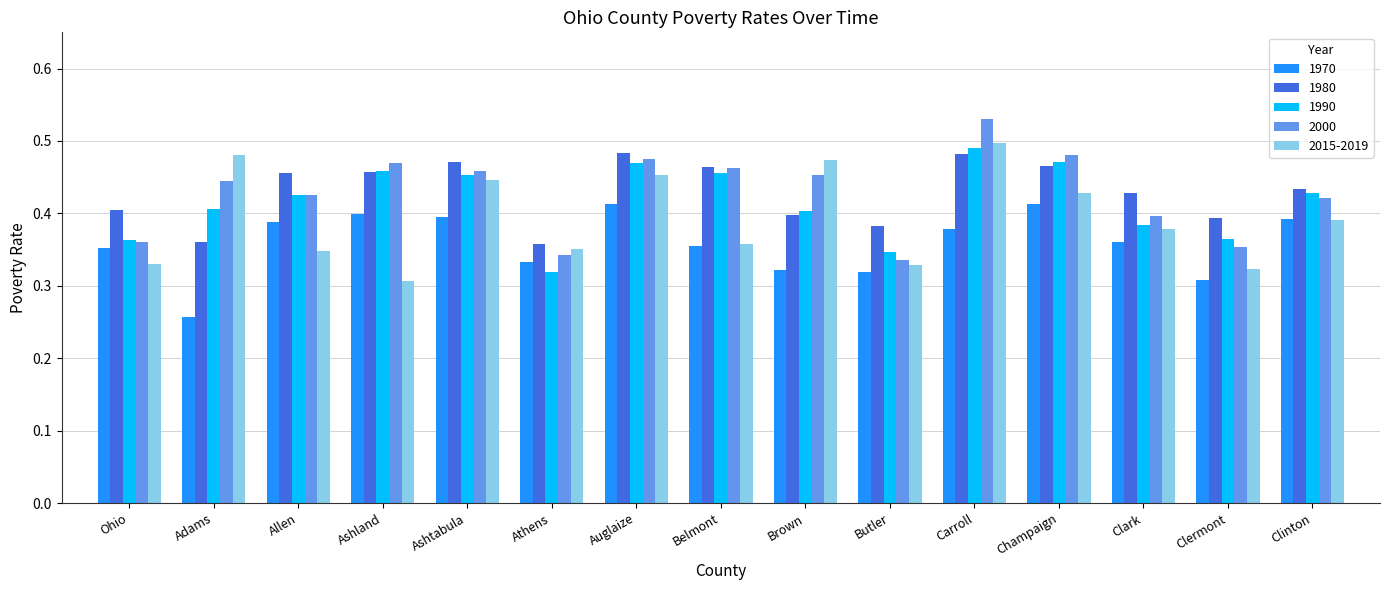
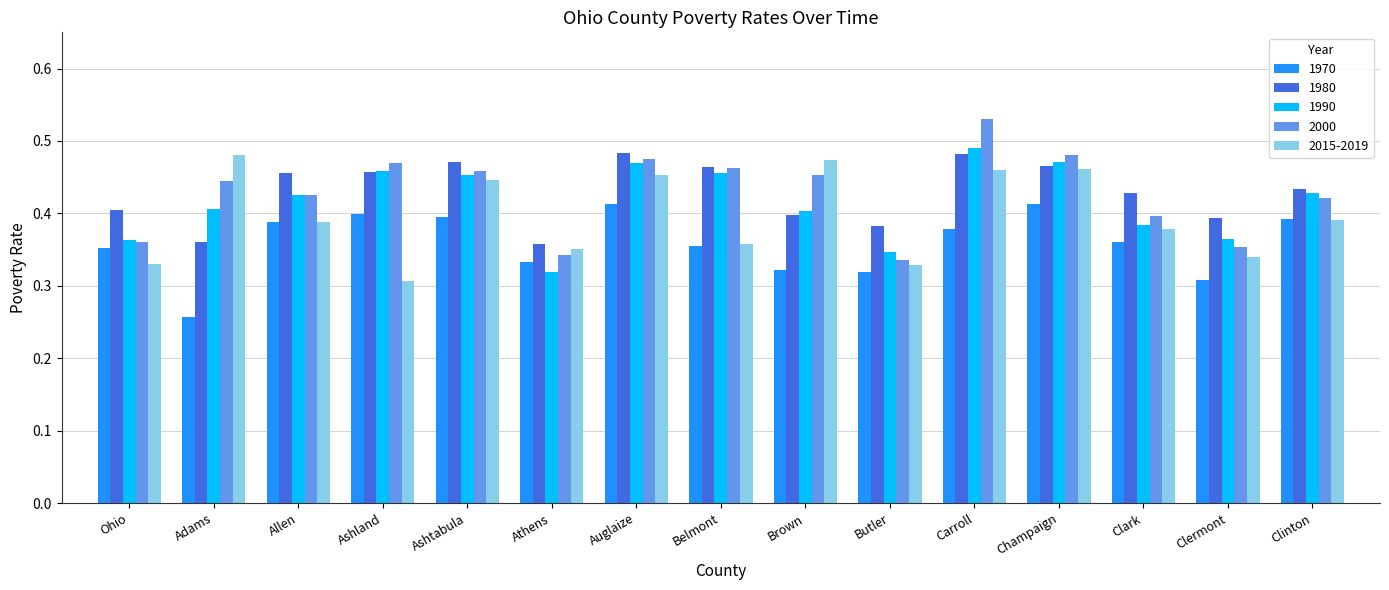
2015-2019, Allen: 0.35 -> 0.39
2015-2019, Carroll: 0.50 -> 0.46
2015-2019, Champaign: 0.43 -> 0.46
2015-2019, Clermont: 0.32 -> 0.34
